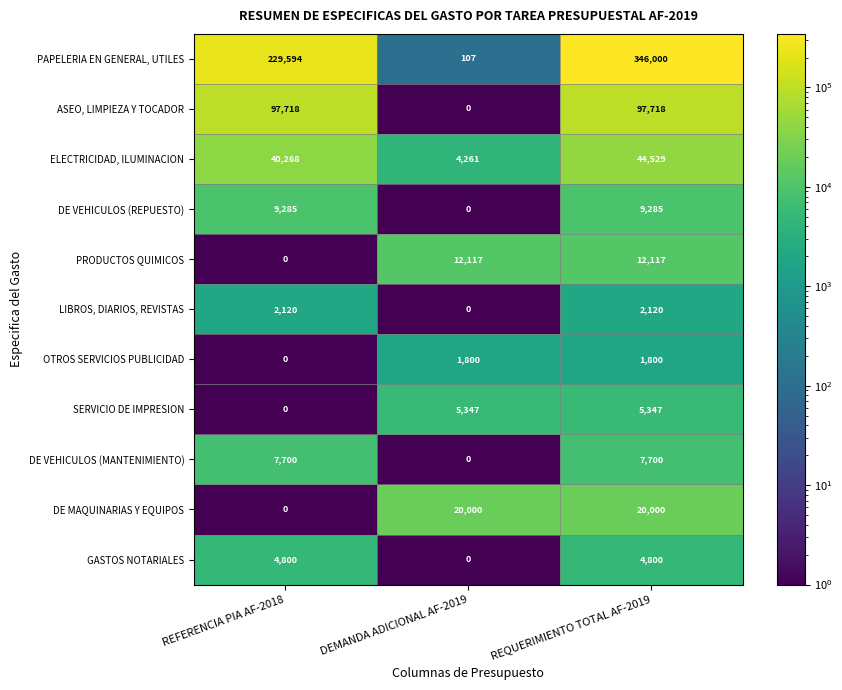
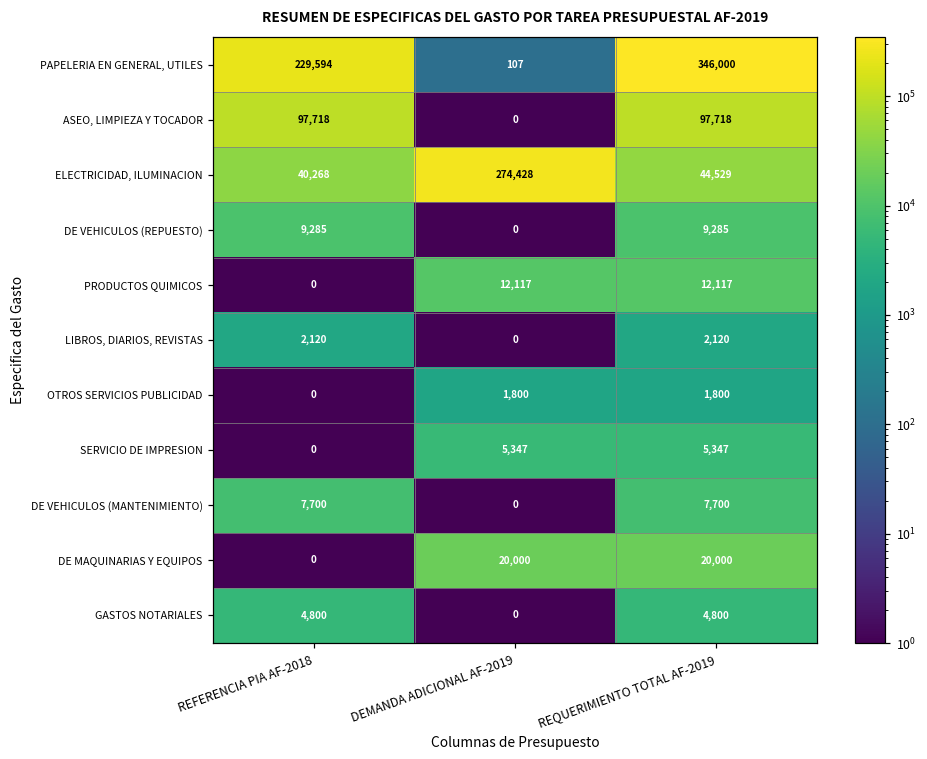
ELECTRICIDAD, ILUMINACION, DEMANDA ADICIONAL AF-2019: 4,261 -> 274,428
